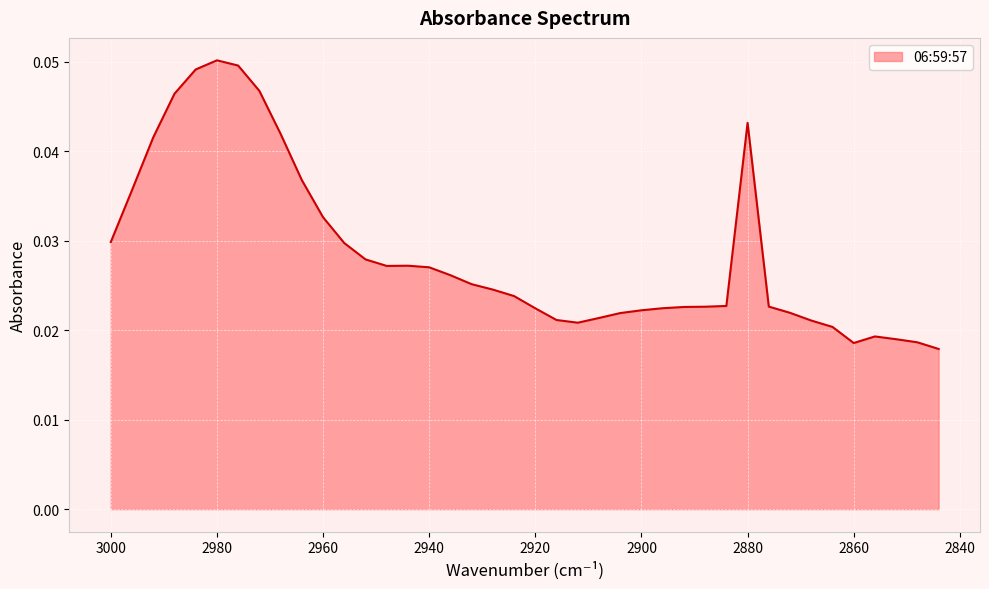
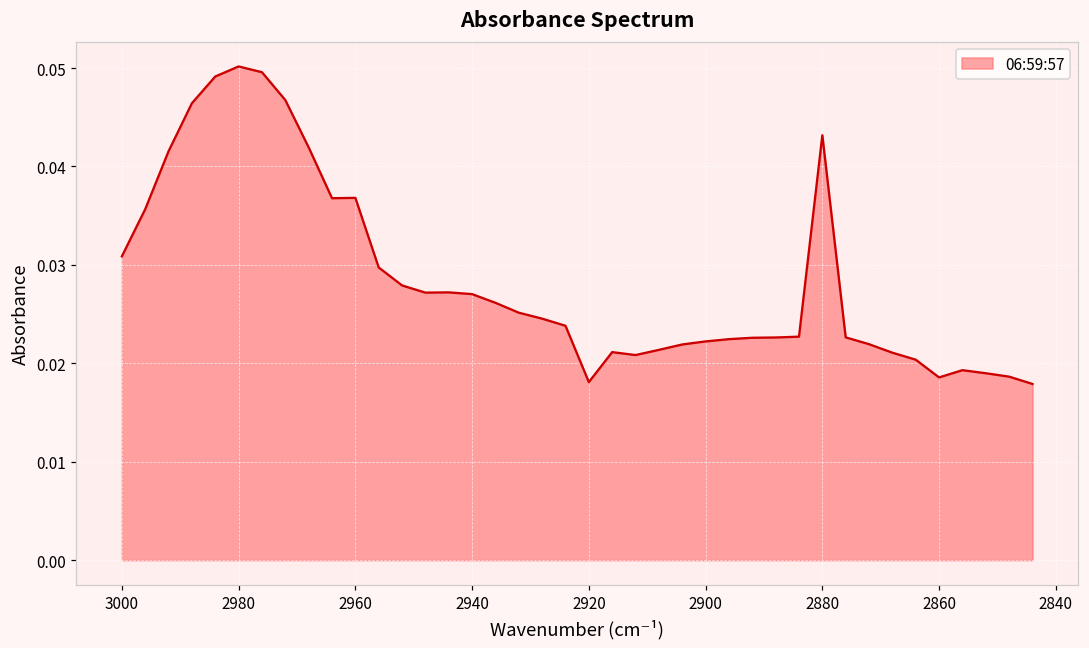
3000: 0.030 -> 0.031
2960: 0.033 -> 0.037
2920: 0.022 -> 0.018
